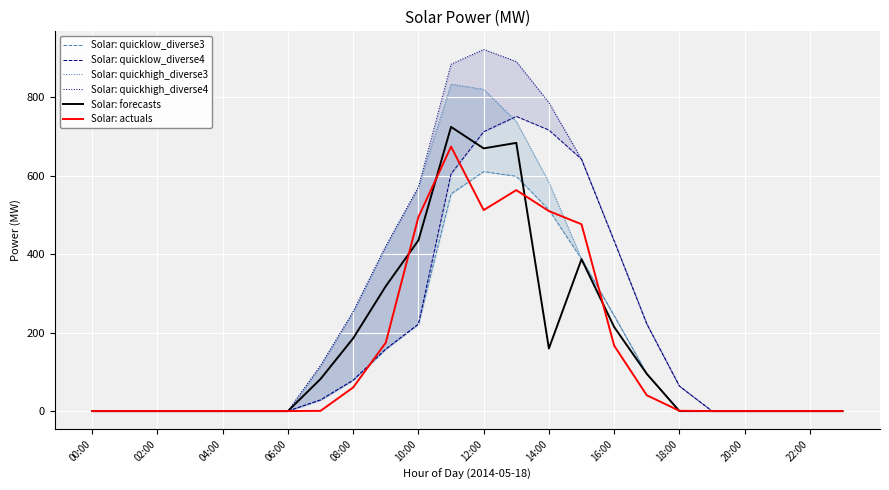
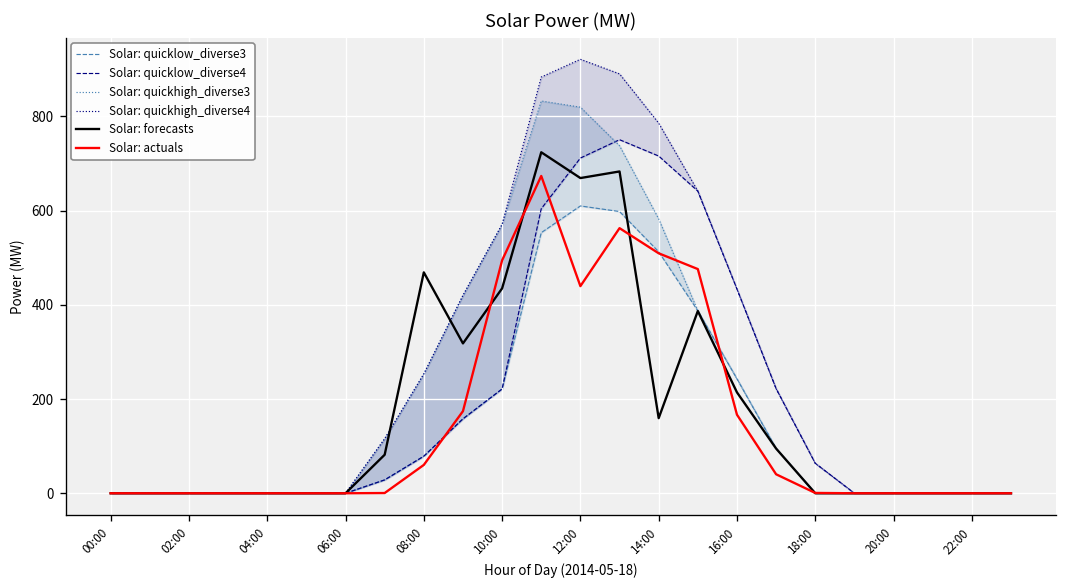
Solar: forecasts, 08:00: 190 -> 470
Solar: actuals, 12:00: 510 -> 440
